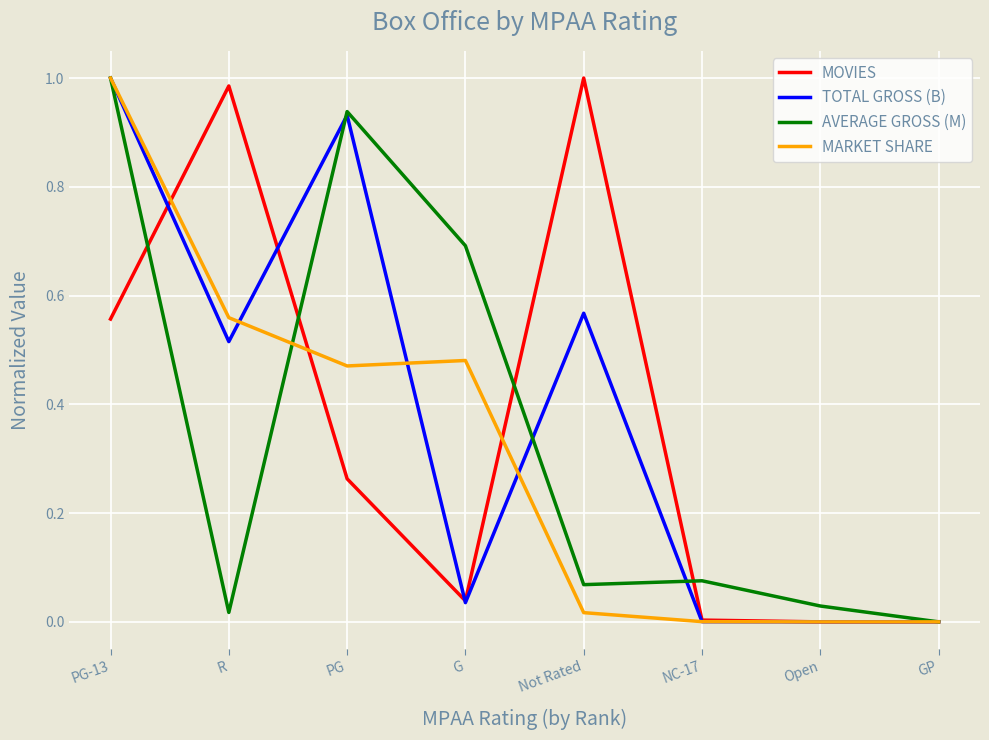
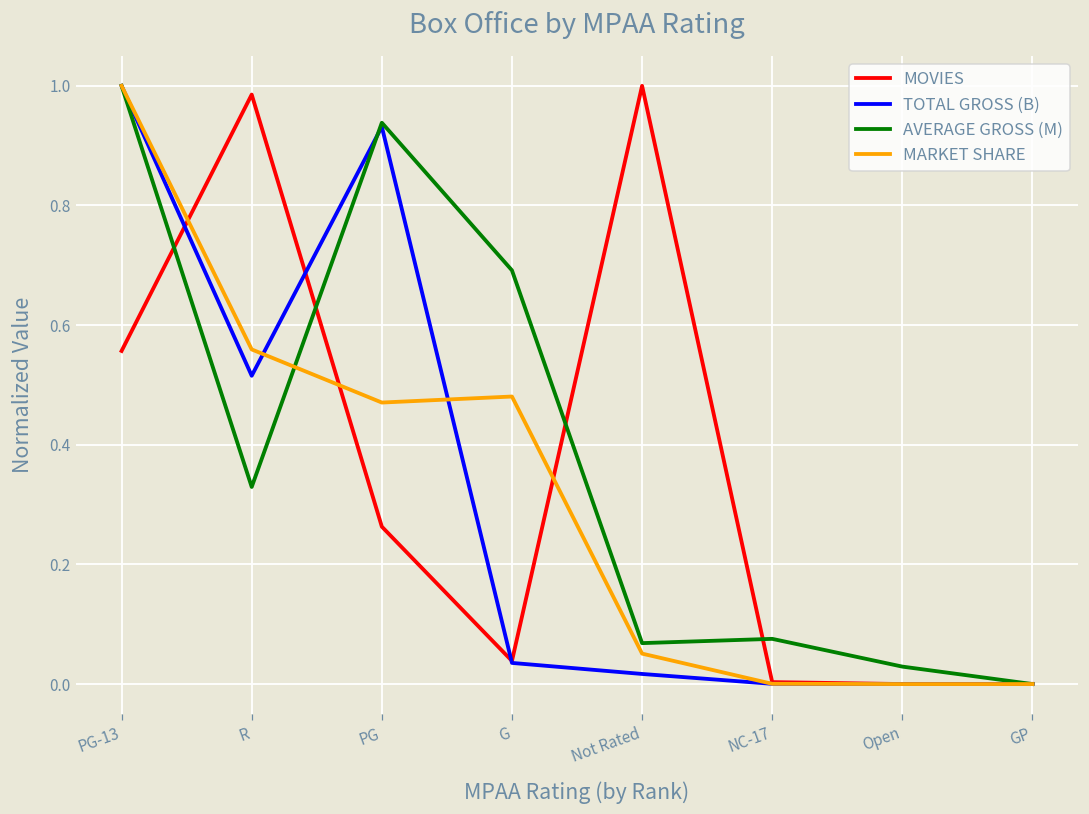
AVERAGE GROSS (M), R: 0.02 -> 0.33
TOTAL GROSS (B), Not Rated: 0.57 -> 0.02
MARKET SHARE, Not Rated: 0.02 -> 0.05
